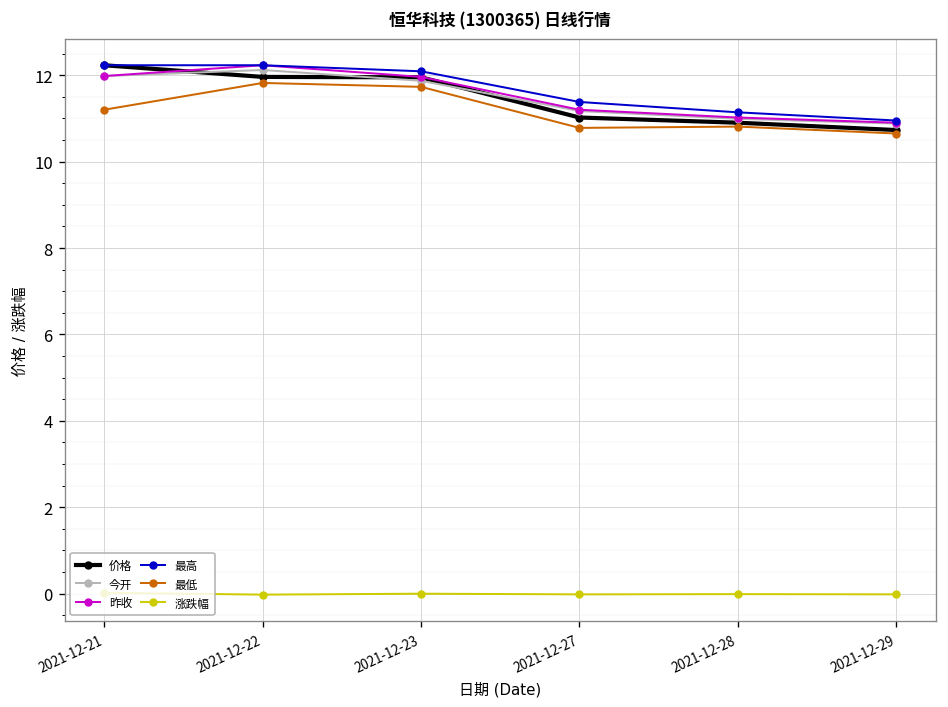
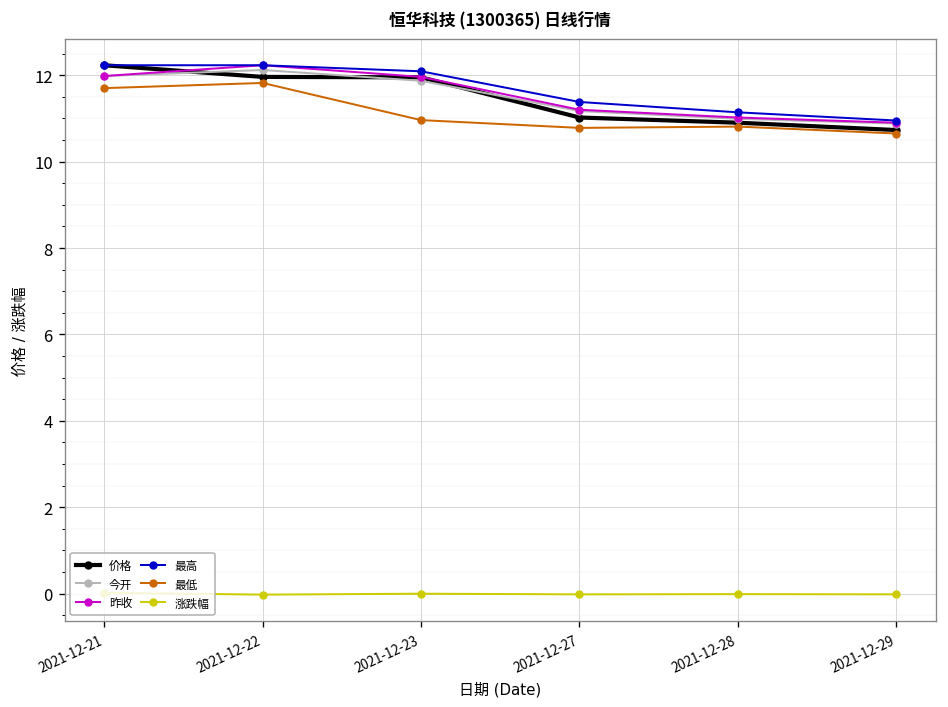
最低, 2021-12-21: 11.2 -> 11.7
最低, 2021-12-23: 11.7 -> 11.0
